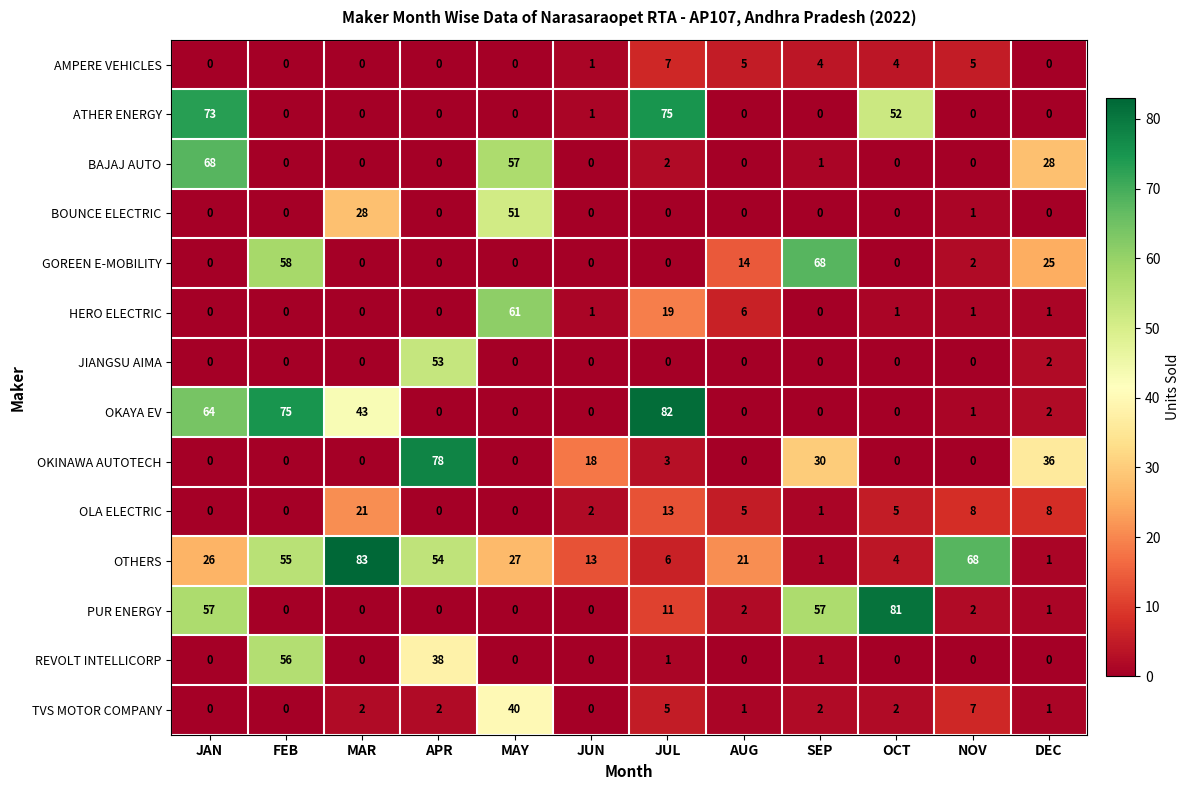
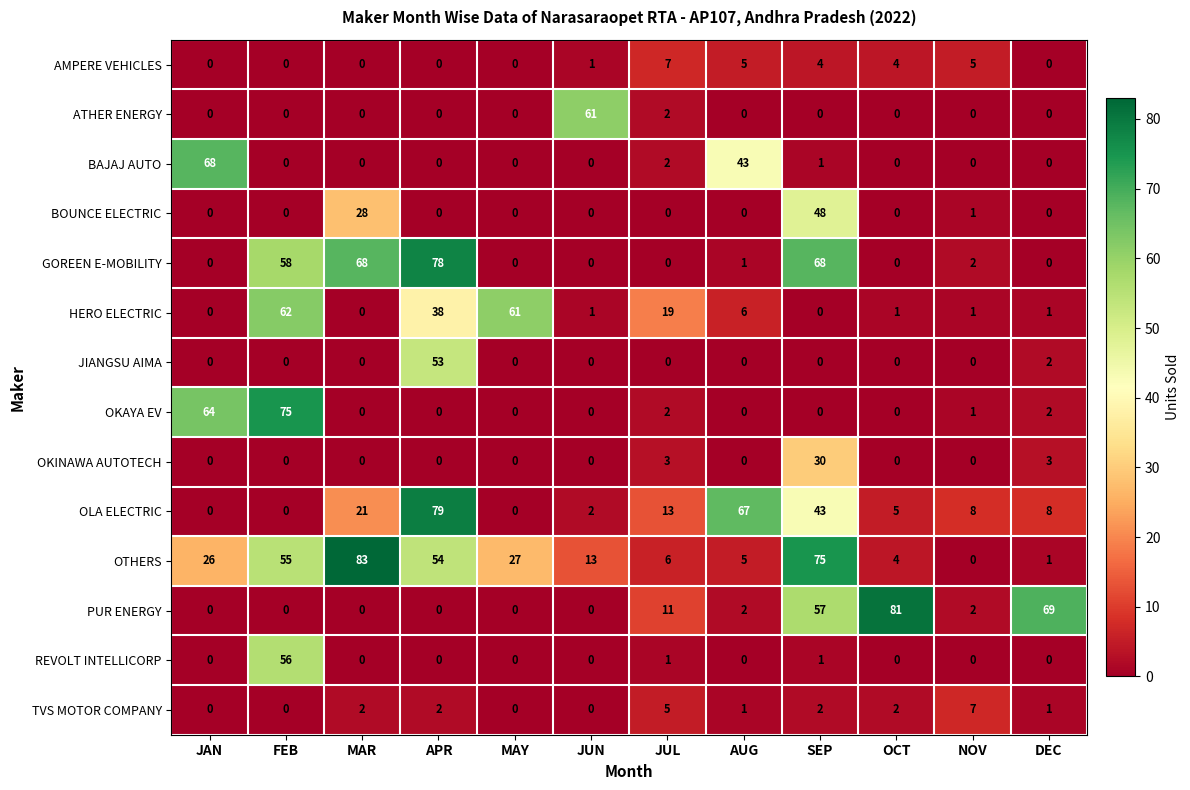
ATHER ENERGY, JAN: 73 -> 0
ATHER ENERGY, JUN: 1 -> 61
ATHER ENERGY, JUL: 75 -> 2
ATHER ENERGY, OCT: 52 -> 0
BAJAJ AUTO, MAY: 57 -> 0
BAJAJ AUTO, AUG: 0 -> 43
BAJAJ AUTO, DEC: 28 -> 0
BOUNCE ELECTRIC, MAY: 51 -> 0
BOUNCE ELECTRIC, SEP: 0 -> 48
GOREEN E-MOBILITY, MAR: 0 -> 68
GOREEN E-MOBILITY, APR: 0 -> 78
GOREEN E-MOBILITY, AUG: 14 -> 1
GOREEN E-MOBILITY, DEC: 25 -> 0
HERO ELECTRIC, FEB: 0 -> 62
HERO ELECTRIC, APR: 0 -> 38
OKAYA EV, MAR: 43 -> 0
OKAYA EV, JUL: 82 -> 2
OKINAWA AUTOTECH, APR: 78 -> 0
OKINAWA AUTOTECH, JUN: 18 -> 0
OKINAWA AUTOTECH, DEC: 36 -> 3
OLA ELECTRIC, APR: 0 -> 79
OLA ELECTRIC, AUG: 5 -> 67
OLA ELECTRIC, SEP: 1 -> 43
OTHERS, AUG: 21 -> 5
OTHERS, SEP: 1 -> 75
OTHERS, NOV: 68 -> 0
PUR ENERGY, JAN: 57 -> 0
PUR ENERGY, DEC: 1 -> 69
REVOLT INTELLICORP, APR: 38 -> 0
TVS MOTOR COMPANY, MAY: 40 -> 0
